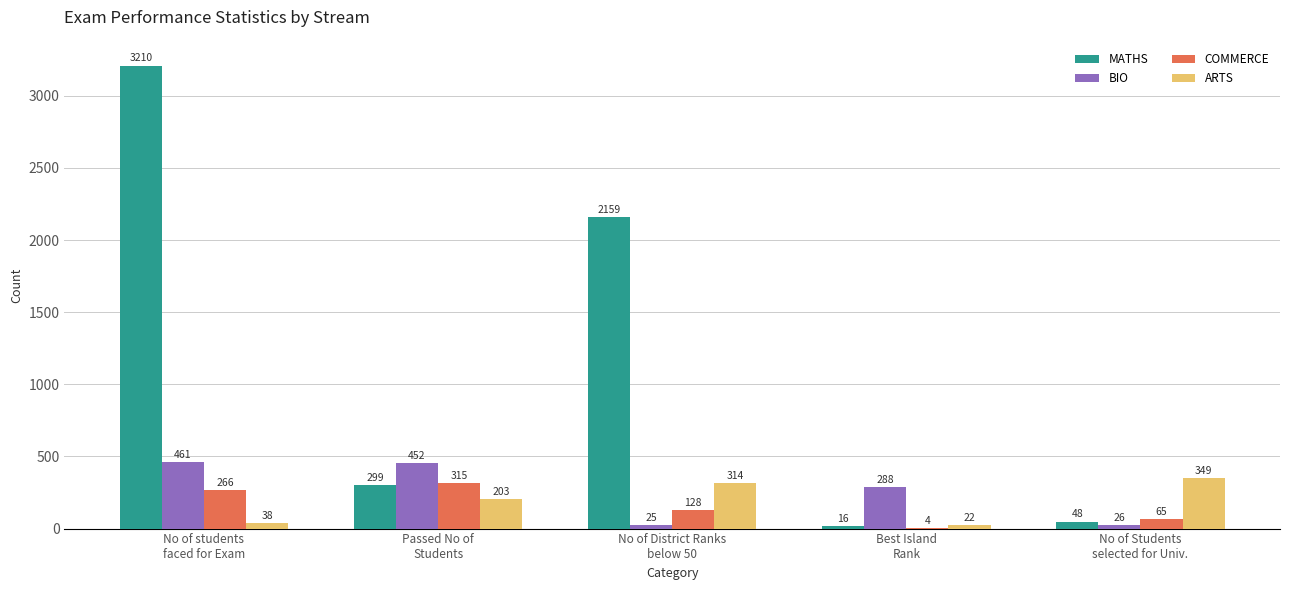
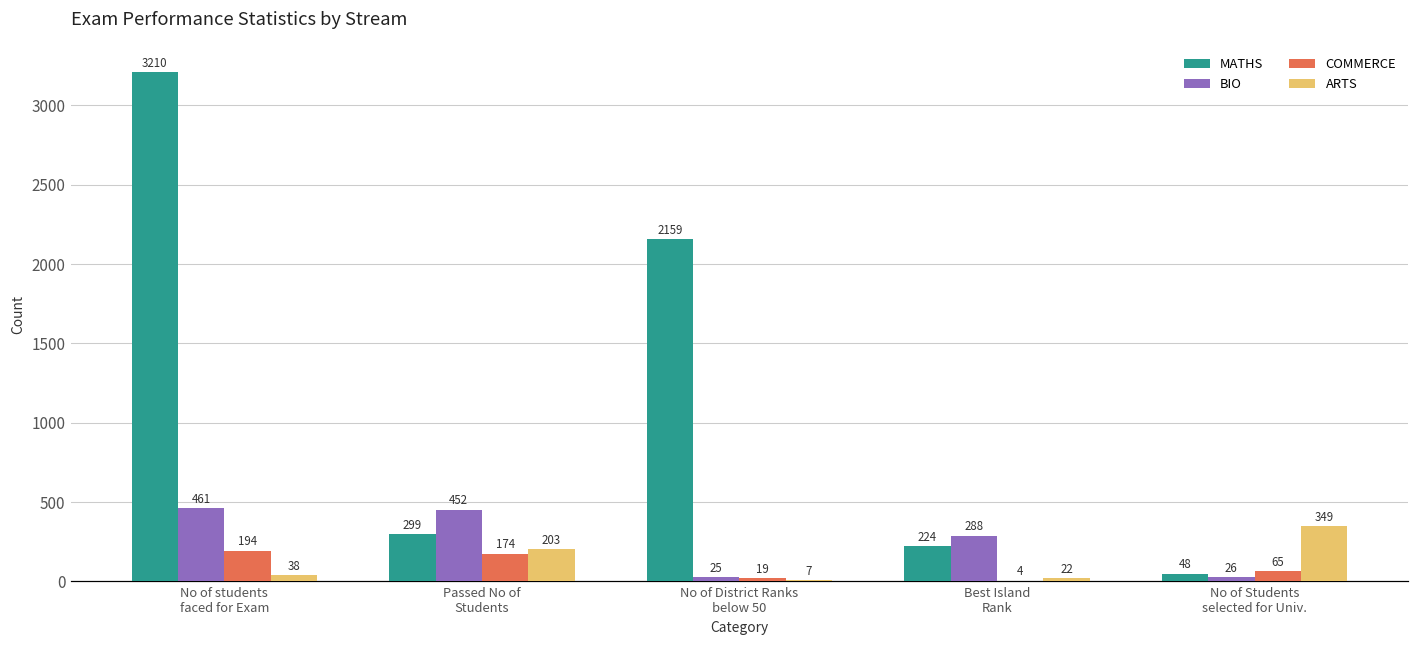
COMMERCE, No of students faced for Exam: 266 -> 194
COMMERCE, Passed No of Students: 315 -> 174
COMMERCE, No of District Ranks below 50: 128 -> 19
ARTS, No of District Ranks below 50: 314 -> 7
MATHS, Best Island Rank: 16 -> 224
